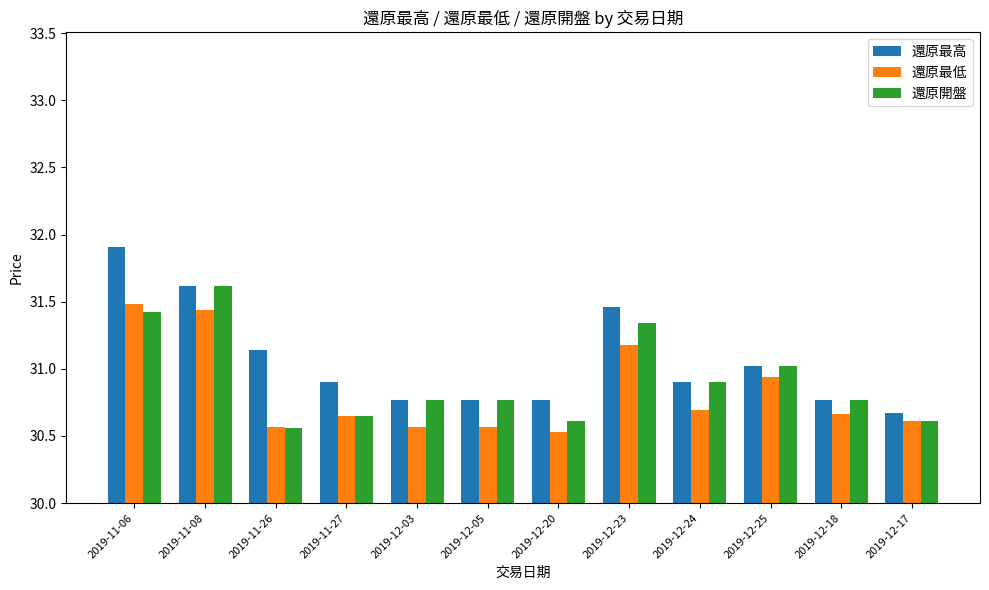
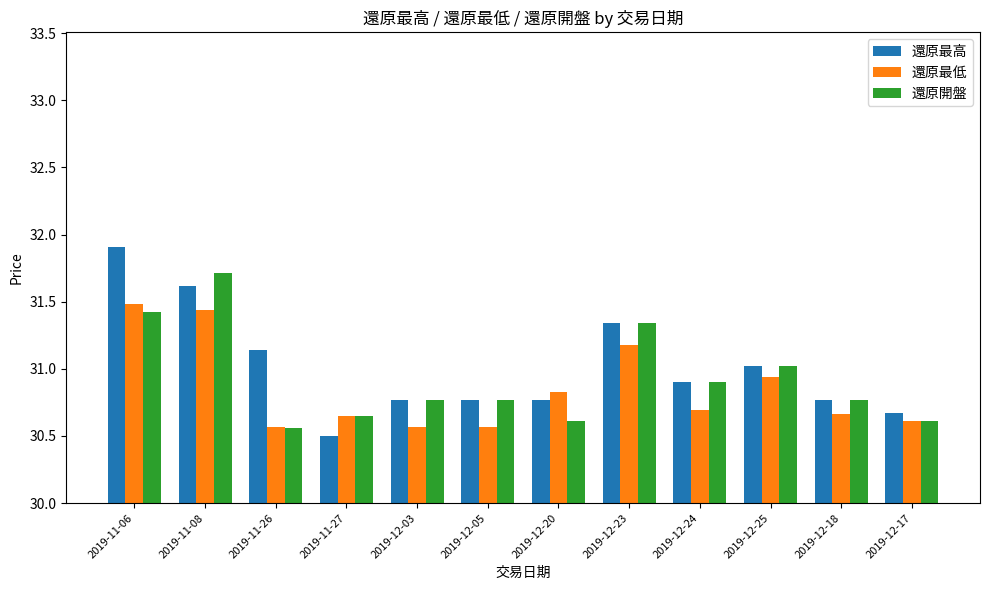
還原開盤, 2019-11-08: 31.62 -> 31.71
還原最高, 2019-11-27: 30.9 -> 30.5
還原最低, 2019-12-20: 30.53 -> 30.83
還原最高, 2019-12-23: 31.46 -> 31.34
